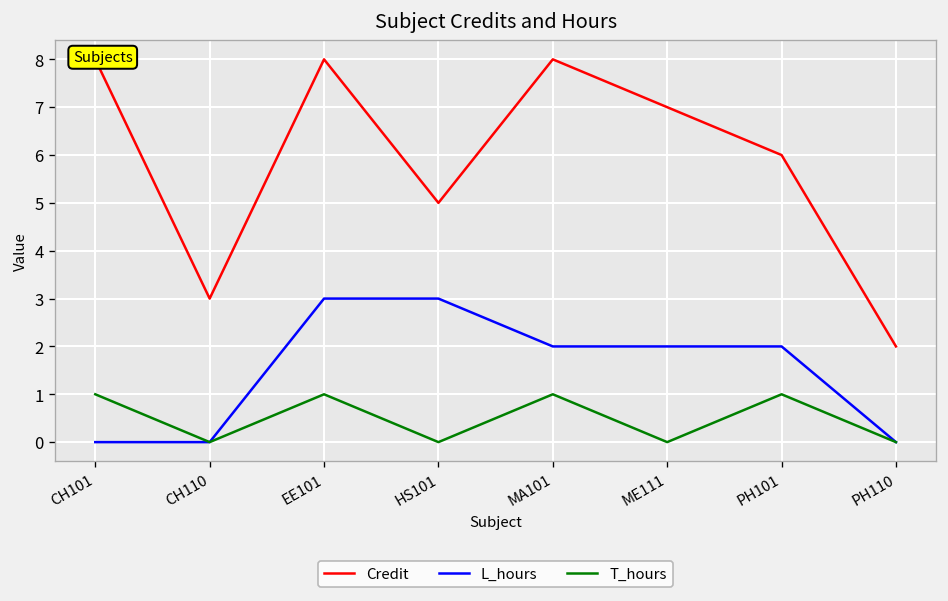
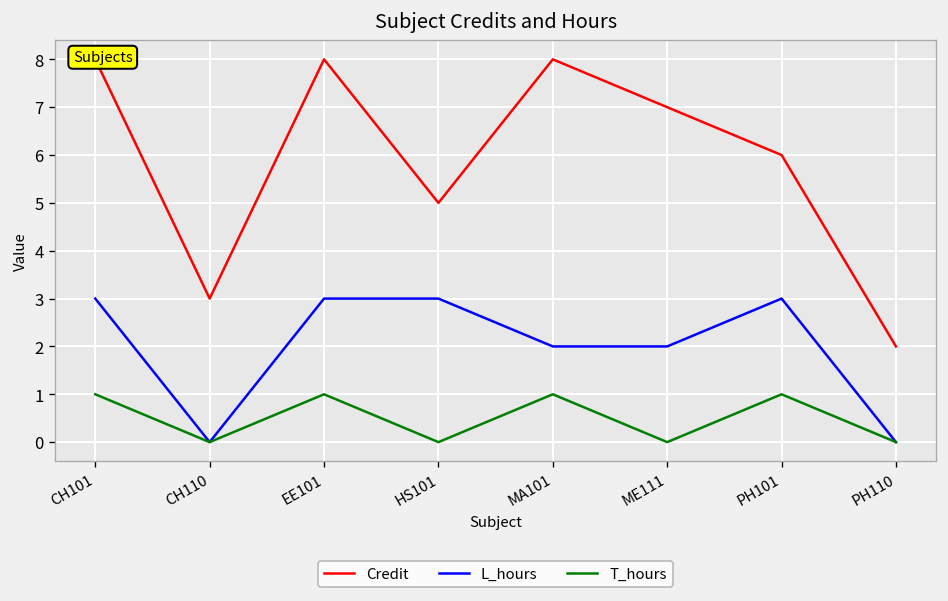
L_hours, CH101: 0 -> 3
L_hours, PH101: 2 -> 3
